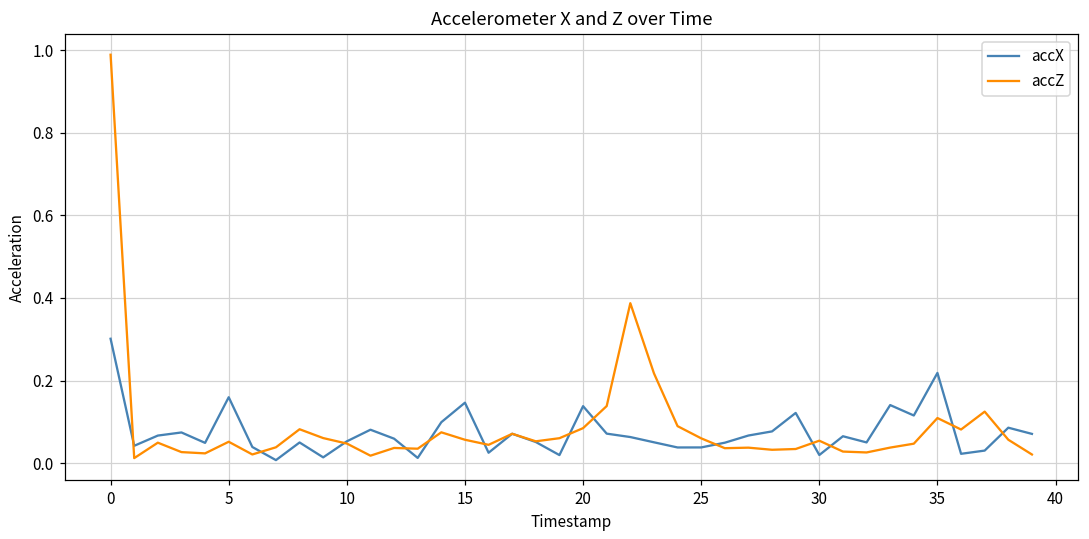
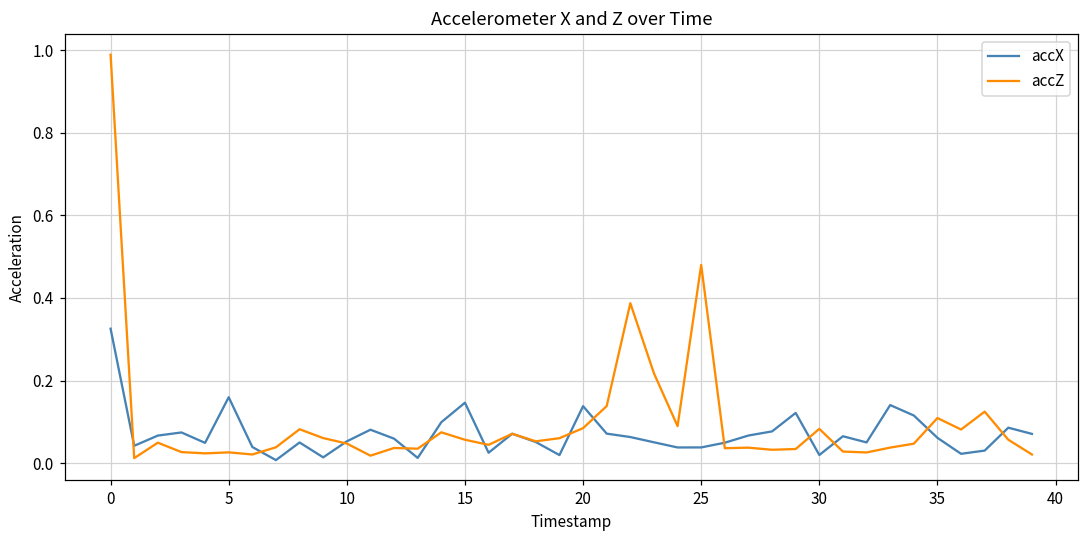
accX, 0: 0.30 -> 0.33
accZ, 5: 0.05 -> 0.03
accZ, 25: 0.06 -> 0.48
accZ, 30: 0.05 -> 0.08
accX, 35: 0.22 -> 0.06
